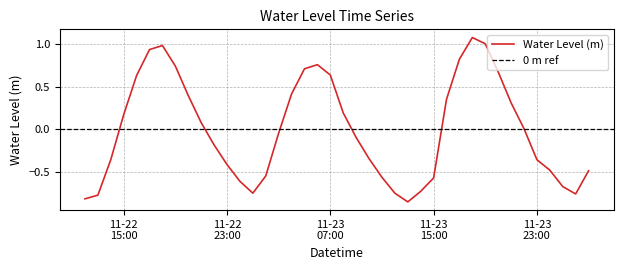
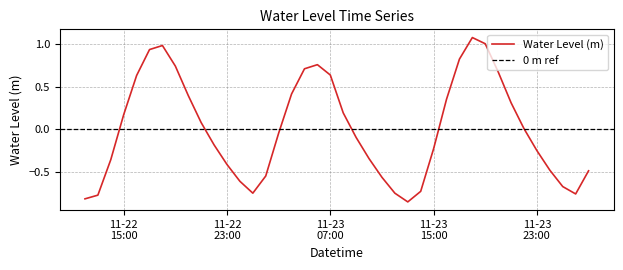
11-23 15:00: -0.6 -> -0.2
11-23 23:00: -0.4 -> -0.2
